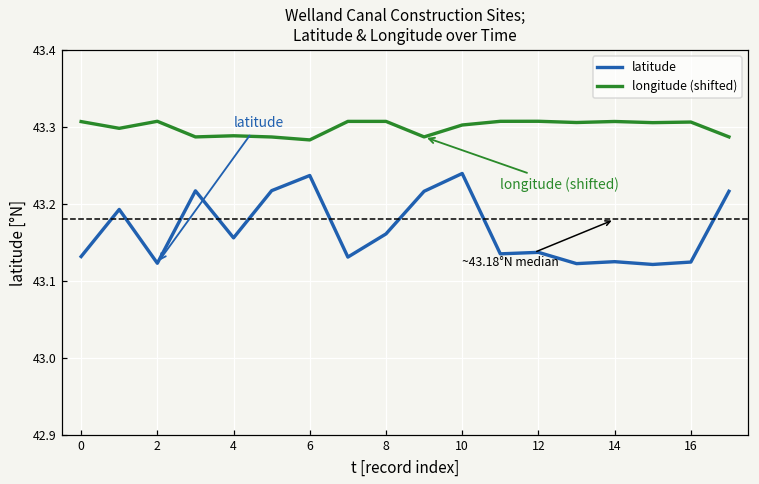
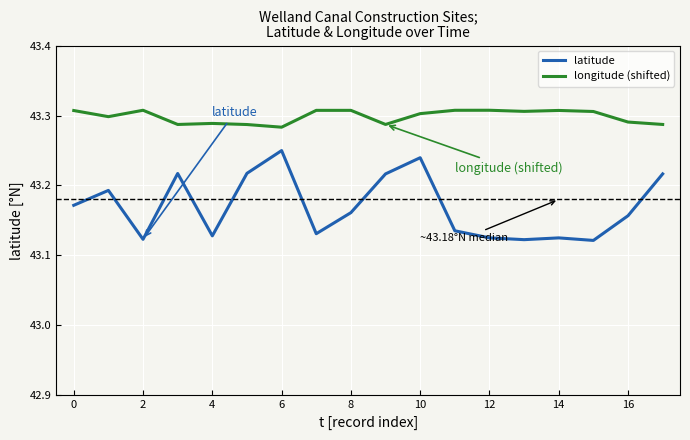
latitude, 0: 43.13 -> 43.17
latitude, 4: 43.16 -> 43.13
latitude, 6: 43.24 -> 43.25
latitude, 12: 43.14 -> 43.13
latitude, 16: 43.12 -> 43.16
longitude (shifted), 16: 43.31 -> 43.29
